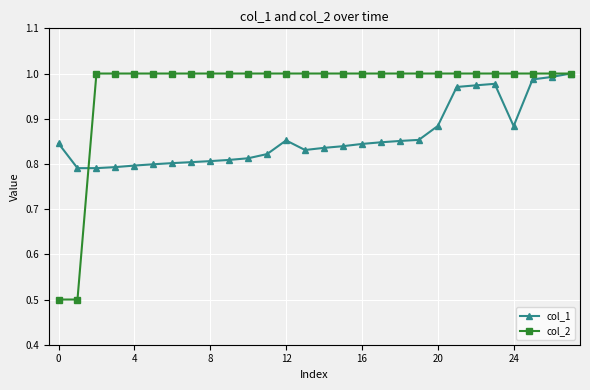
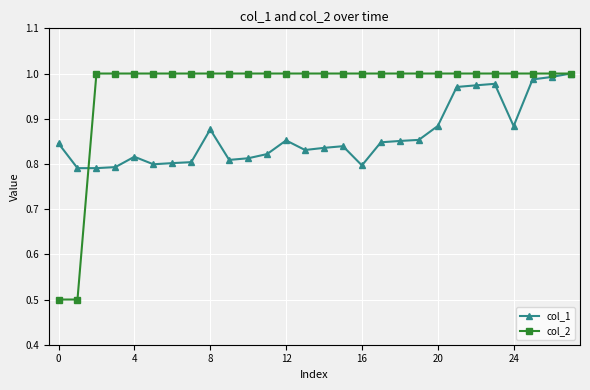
col_1, 4: 0.80 -> 0.82
col_1, 8: 0.81 -> 0.88
col_1, 16: 0.84 -> 0.80
